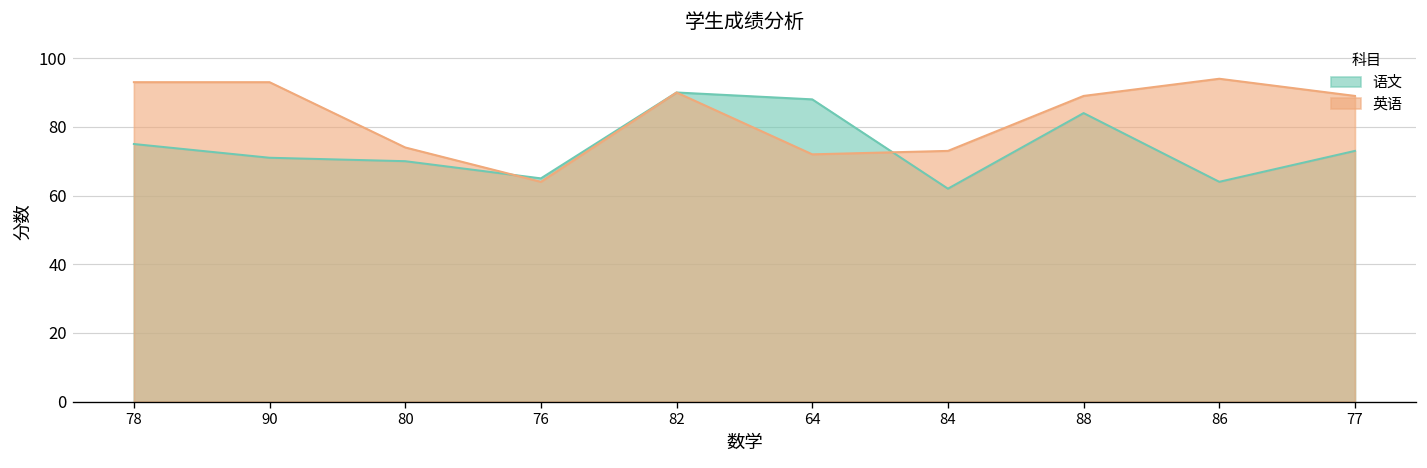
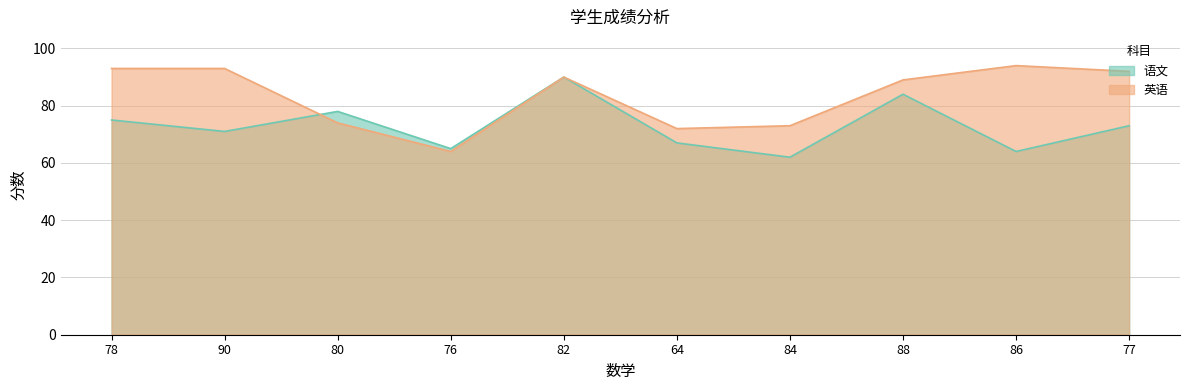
语文, 80: 70 -> 78
语文, 64: 88 -> 67
英语, 77: 89 -> 92
